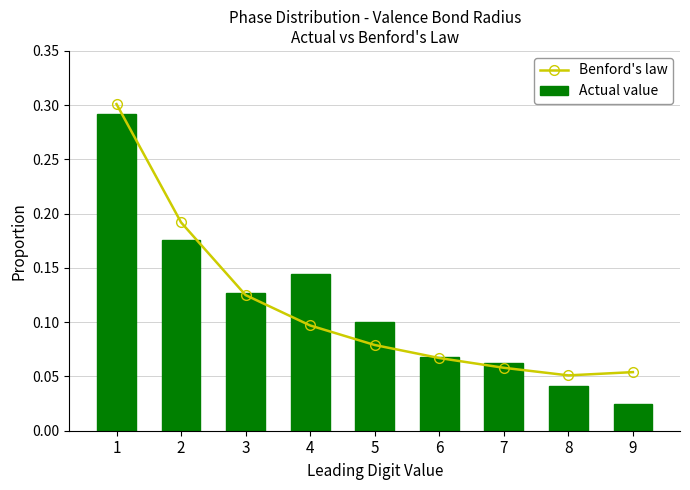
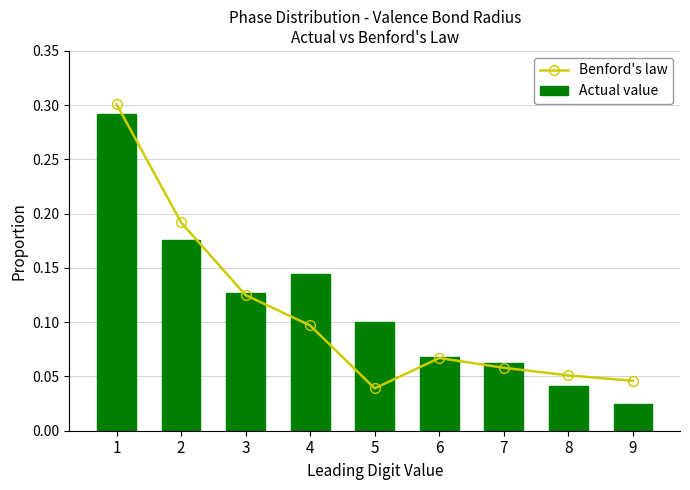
Benford's law, 5: 0.079 -> 0.039
Benford's law, 9: 0.054 -> 0.046
